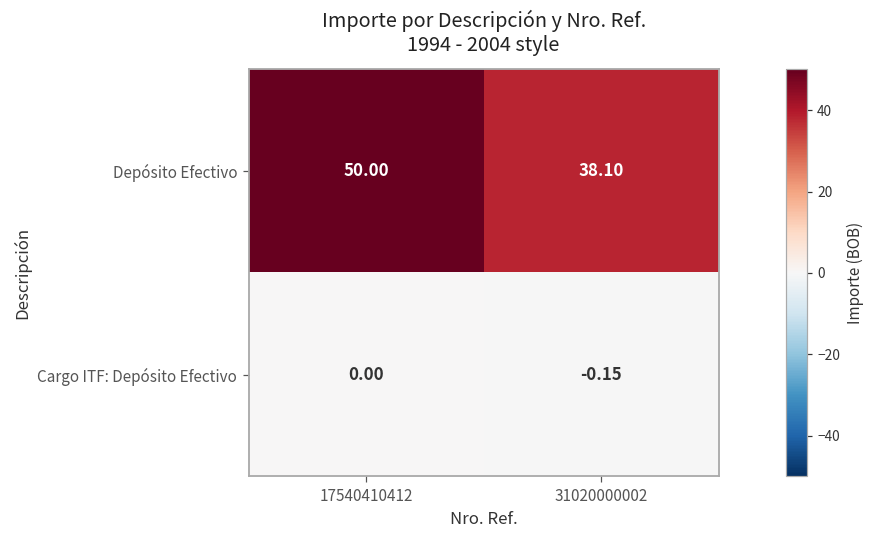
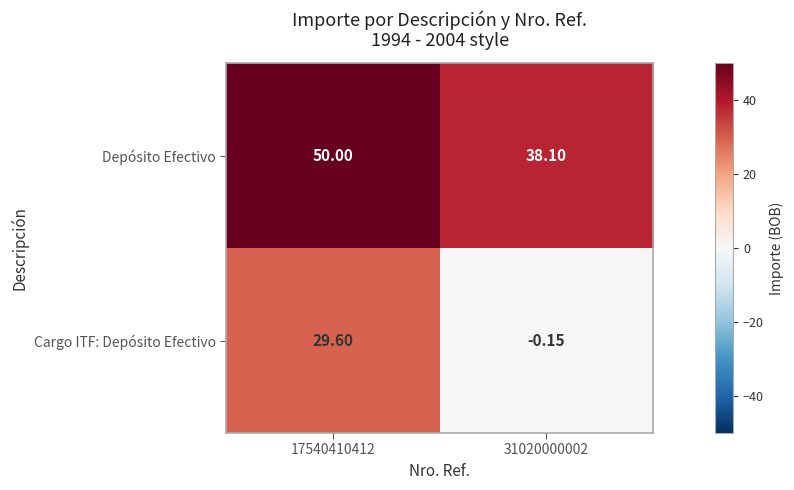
Cargo ITF: Depósito Efectivo, 17540410412: 0.00 -> 29.60
